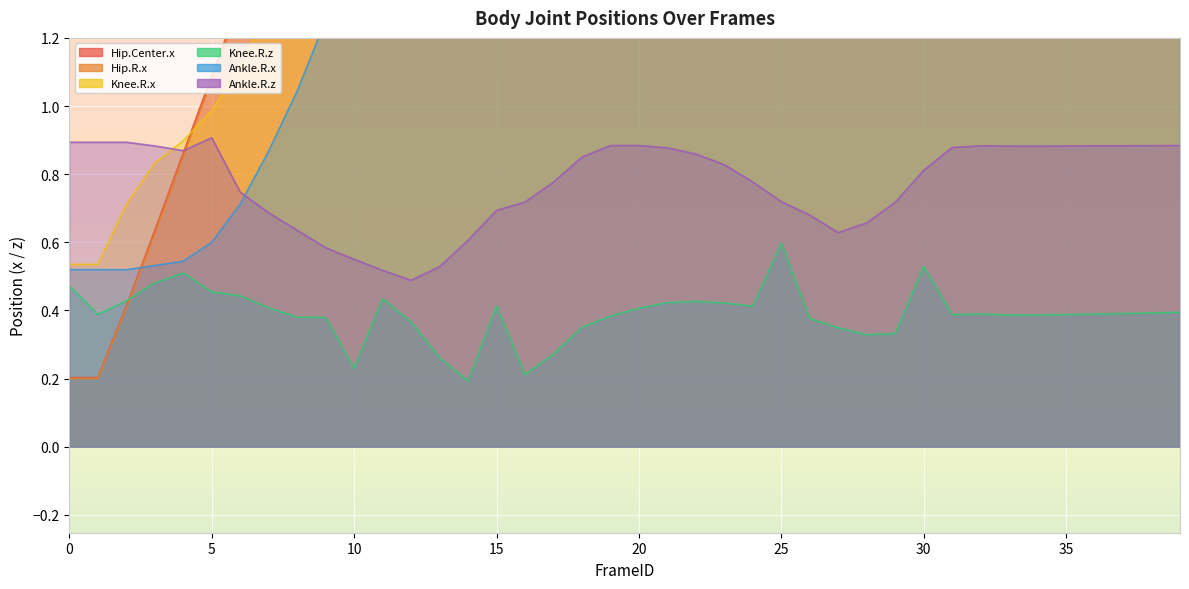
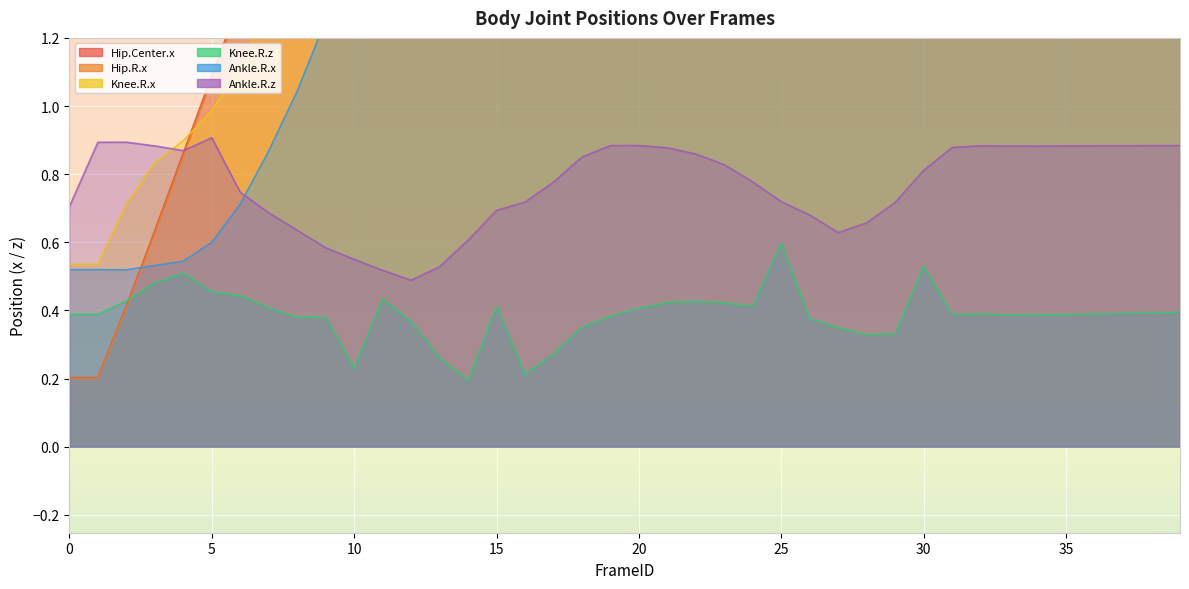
Knee.R.z, 0: 0.47 -> 0.39
Ankle.R.z, 0: 0.89 -> 0.70
